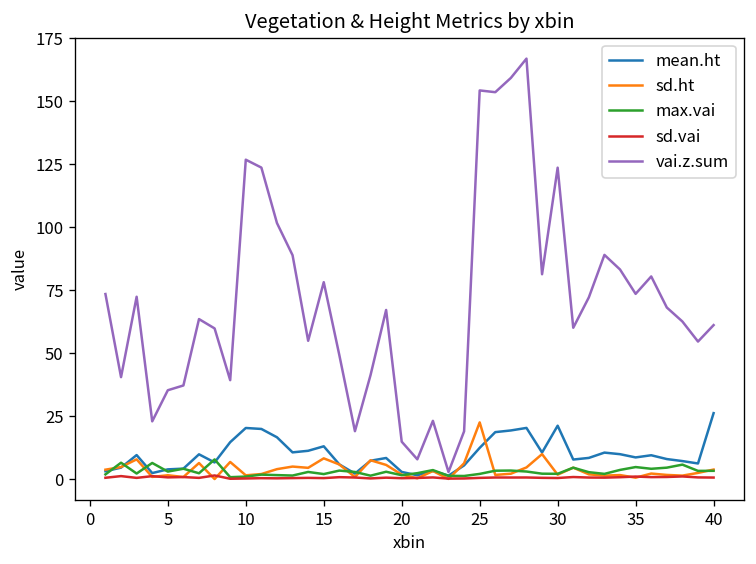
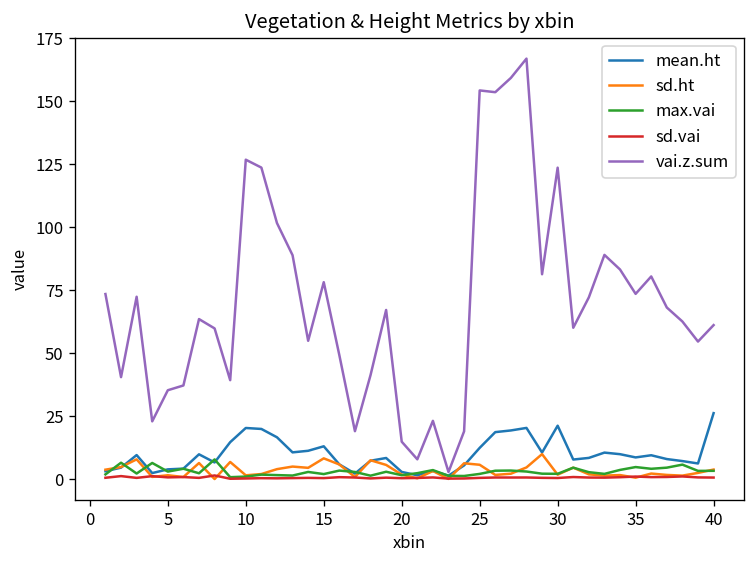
sd.ht, 25: 23 -> 6
